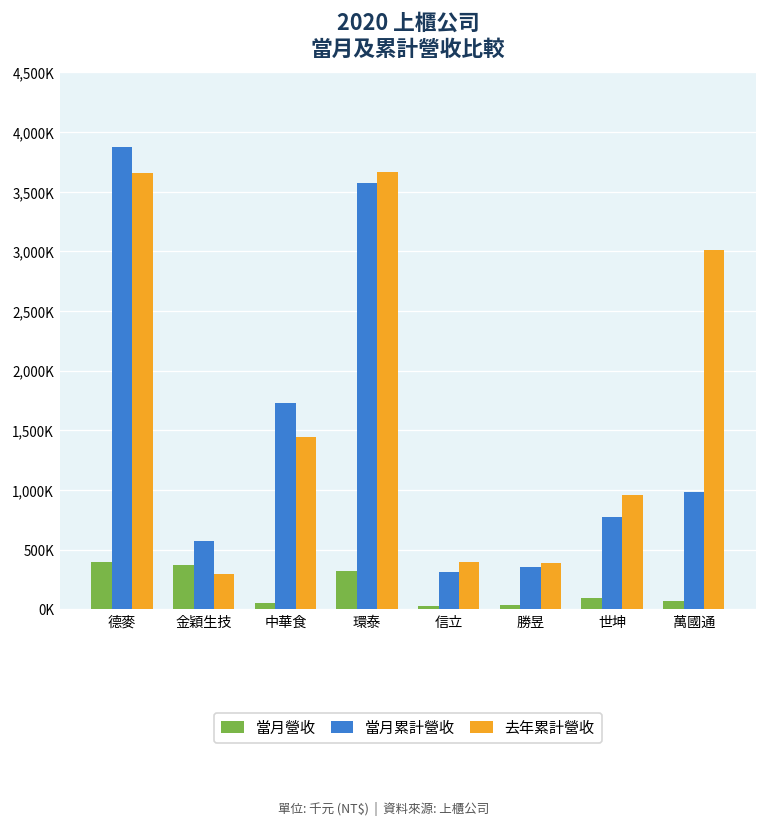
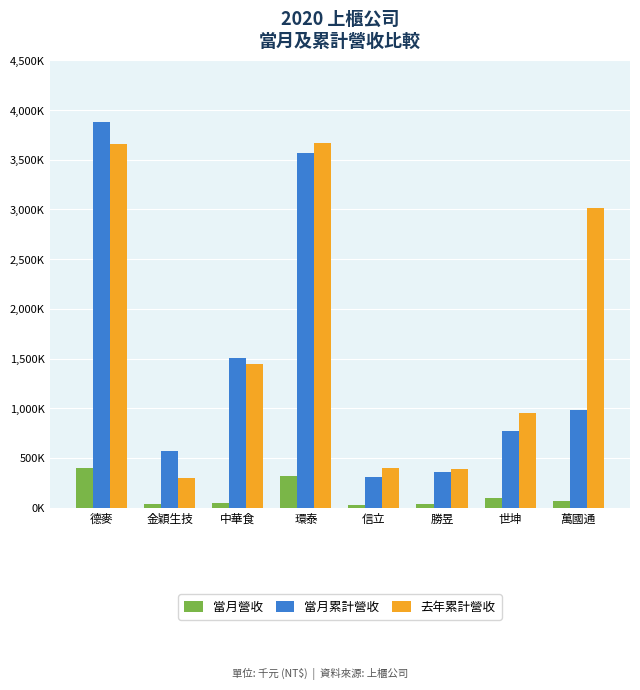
當月營收, 金穎生技: 400,000 -> 0
當月累計營收, 中華食: 1,700,000 -> 1,500,000
